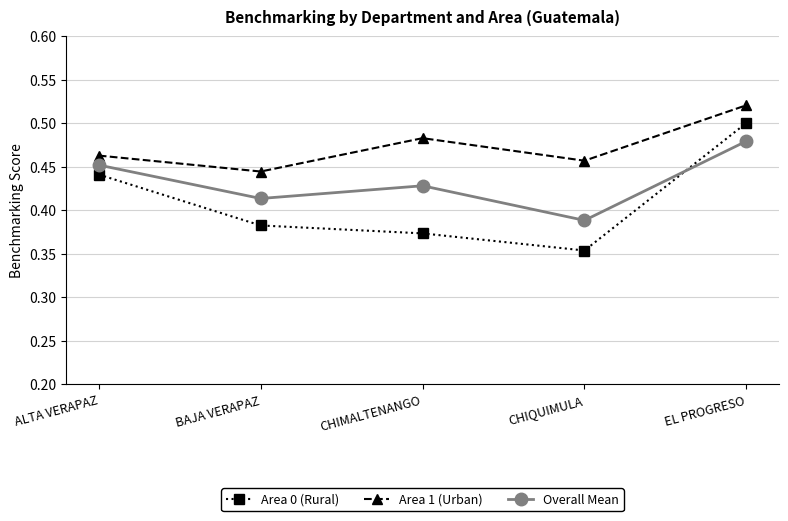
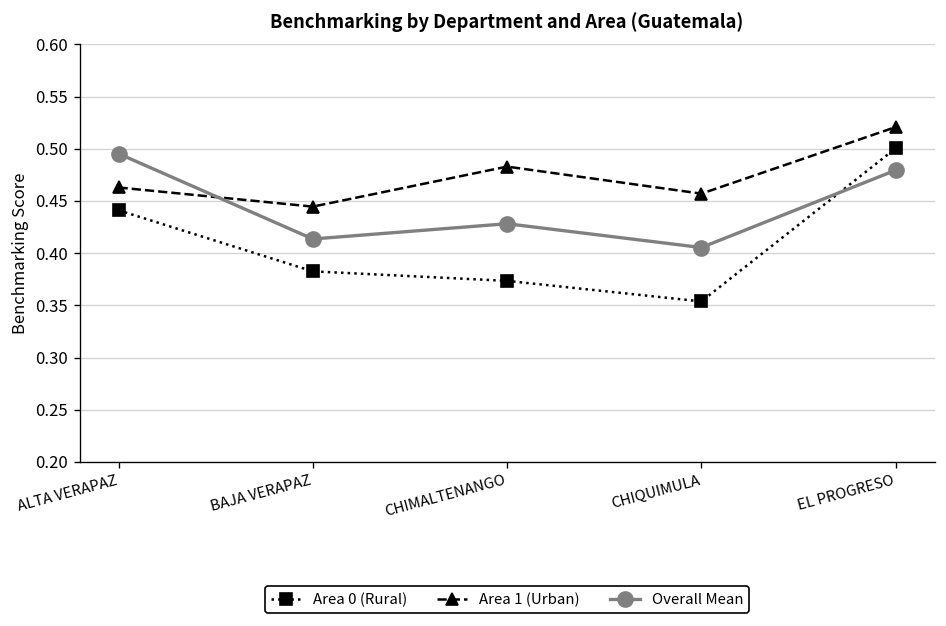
Overall Mean, ALTA VERAPAZ: 0.45 -> 0.50
Overall Mean, CHIQUIMULA: 0.39 -> 0.41
